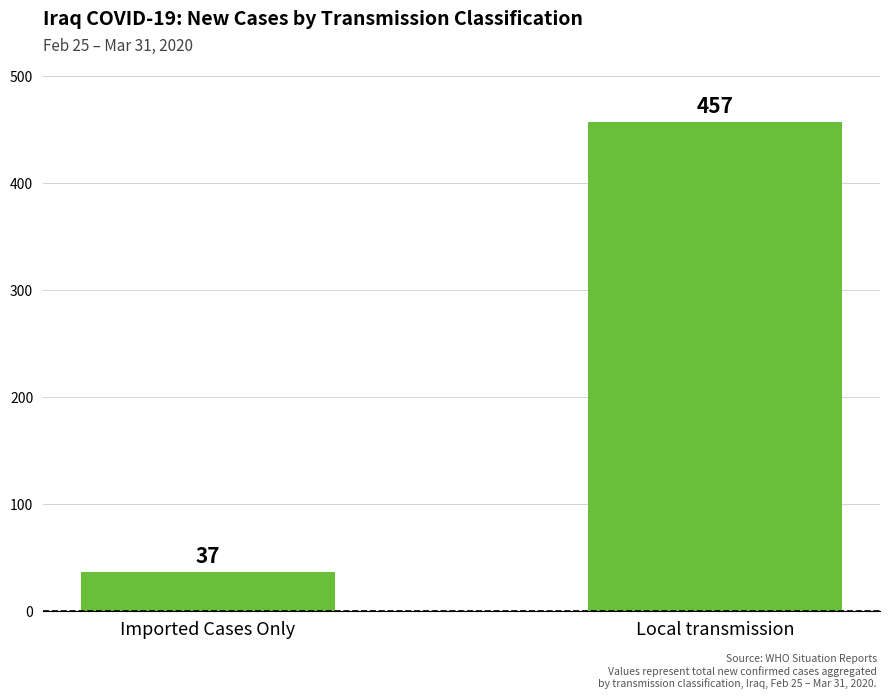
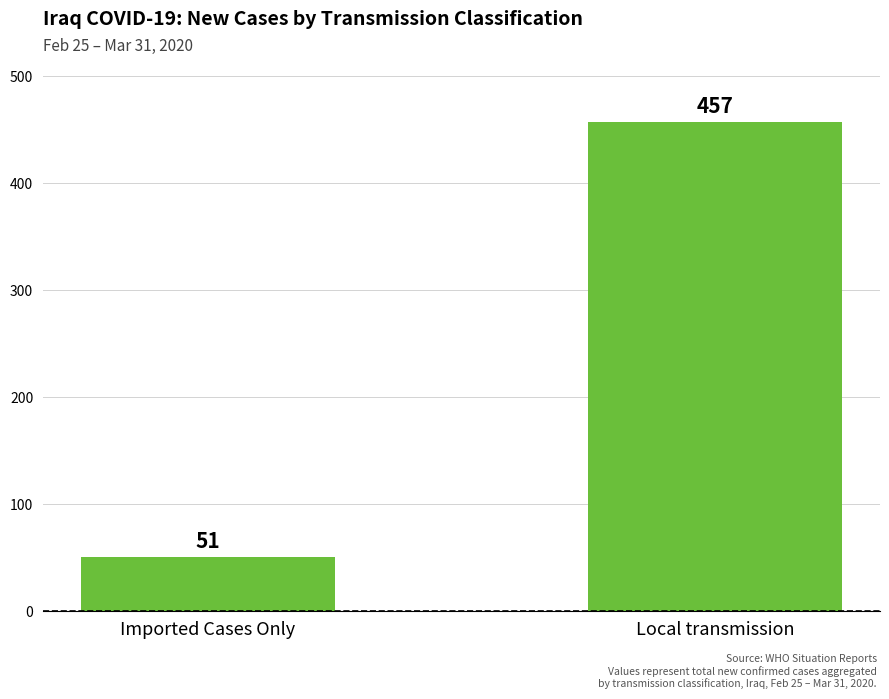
Imported Cases Only: 37 -> 51
